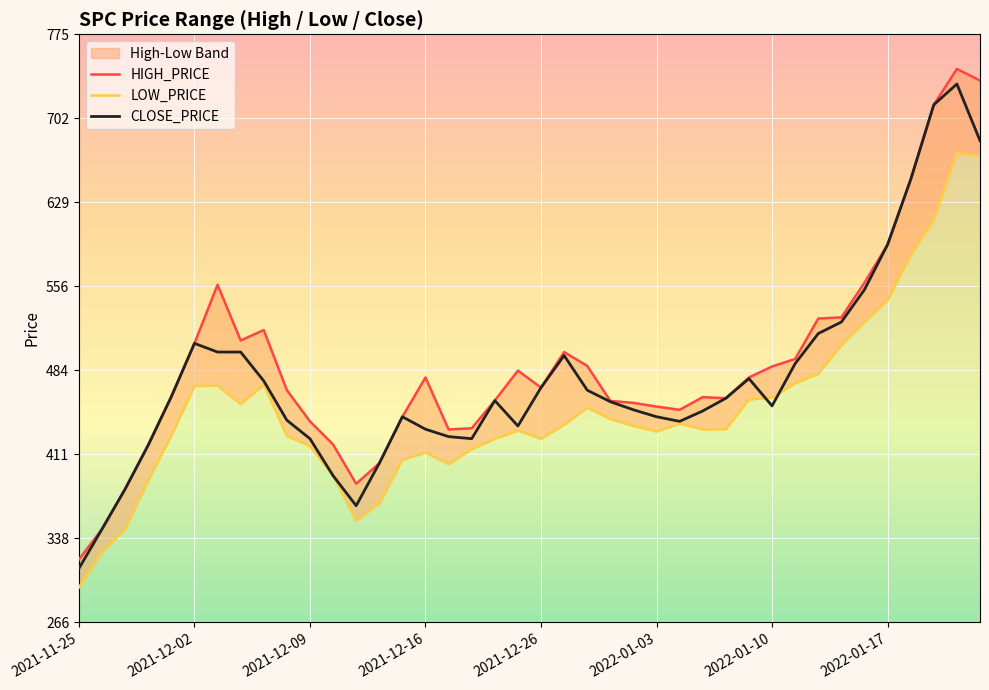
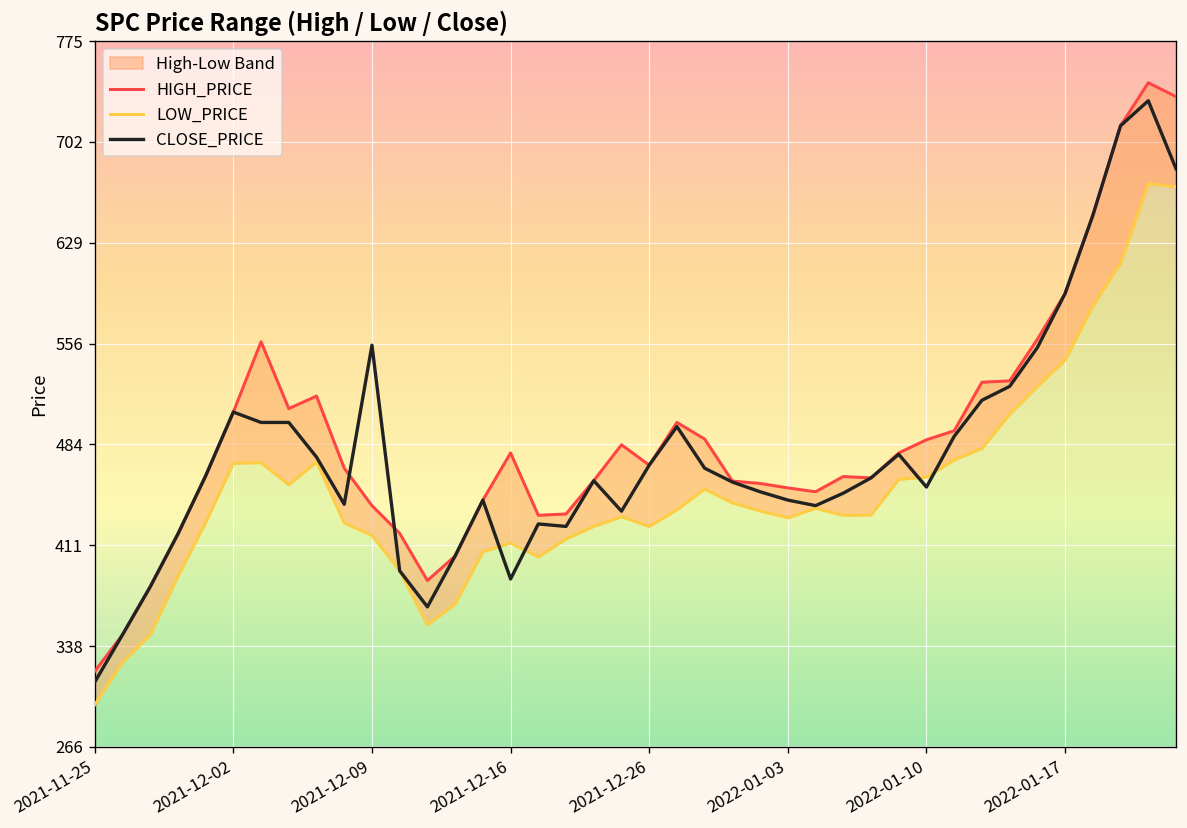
CLOSE_PRICE, 2021-12-09: 425 -> 556
CLOSE_PRICE, 2021-12-16: 433 -> 387
